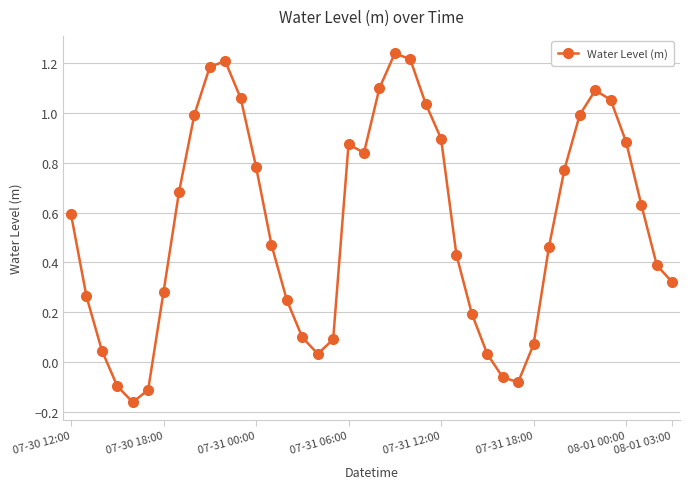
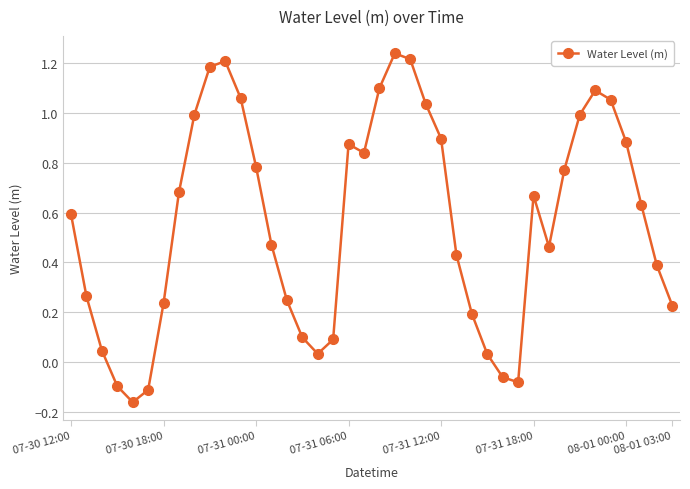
07-30 18:00: 0.28 -> 0.24
07-31 18:00: 0.07 -> 0.67
08-01 03:00: 0.32 -> 0.23
